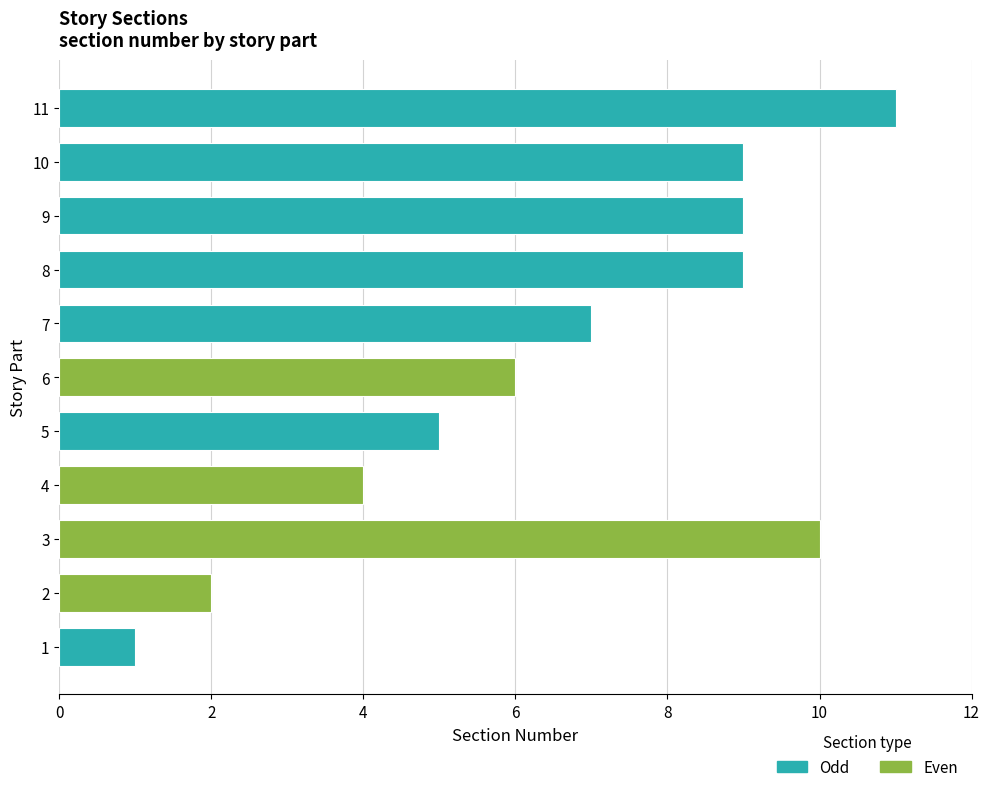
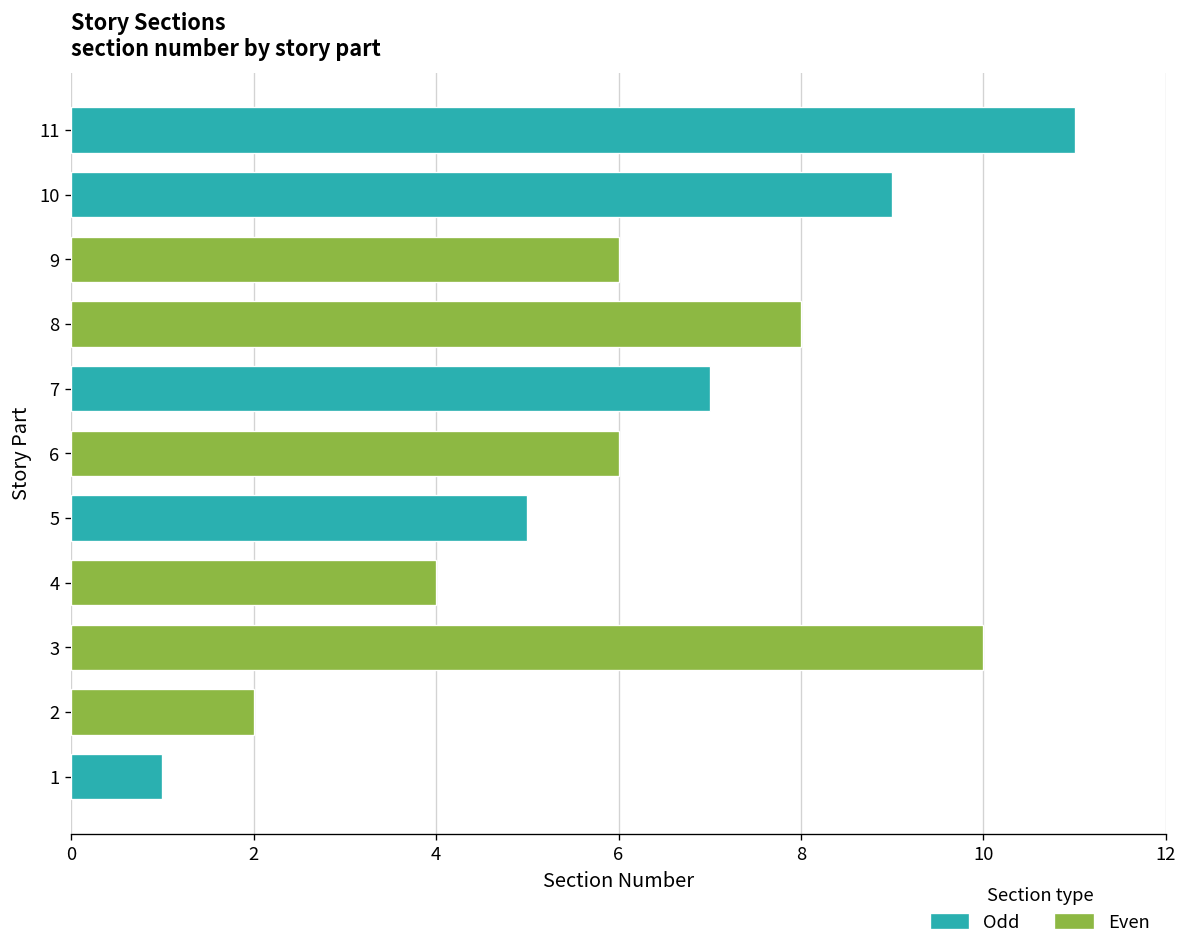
9: 9 -> 6
8: 9 -> 8
